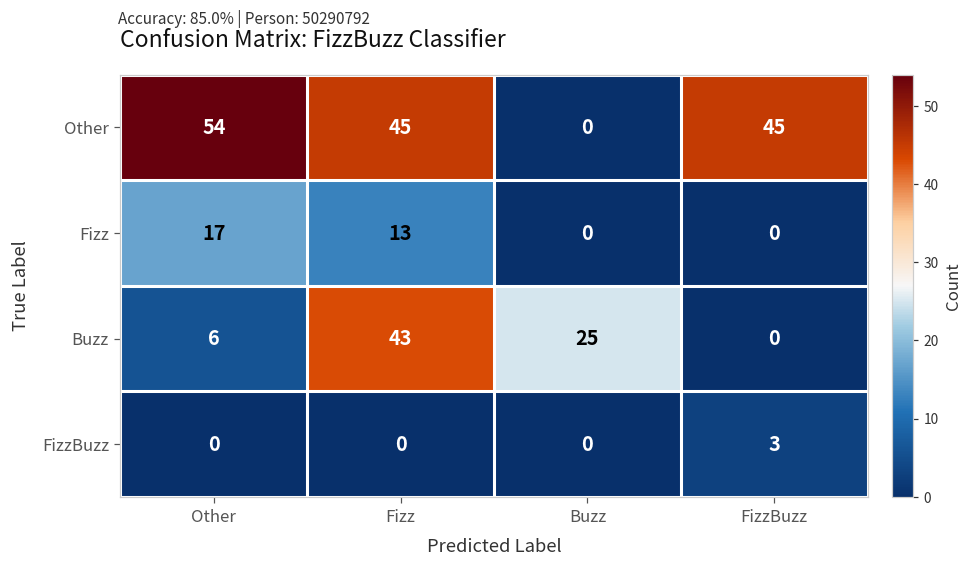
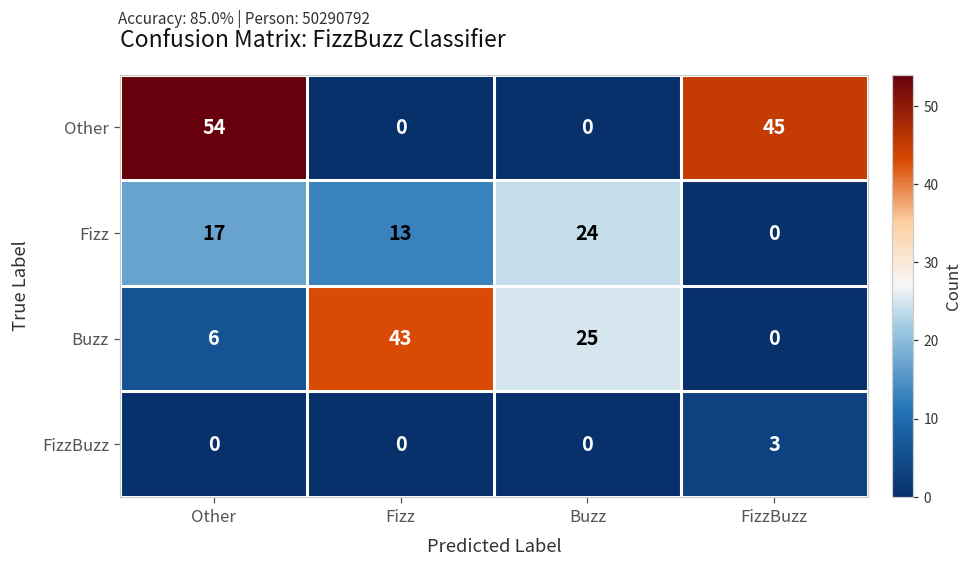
Other, Fizz: 45 -> 0
Fizz, Buzz: 0 -> 24
